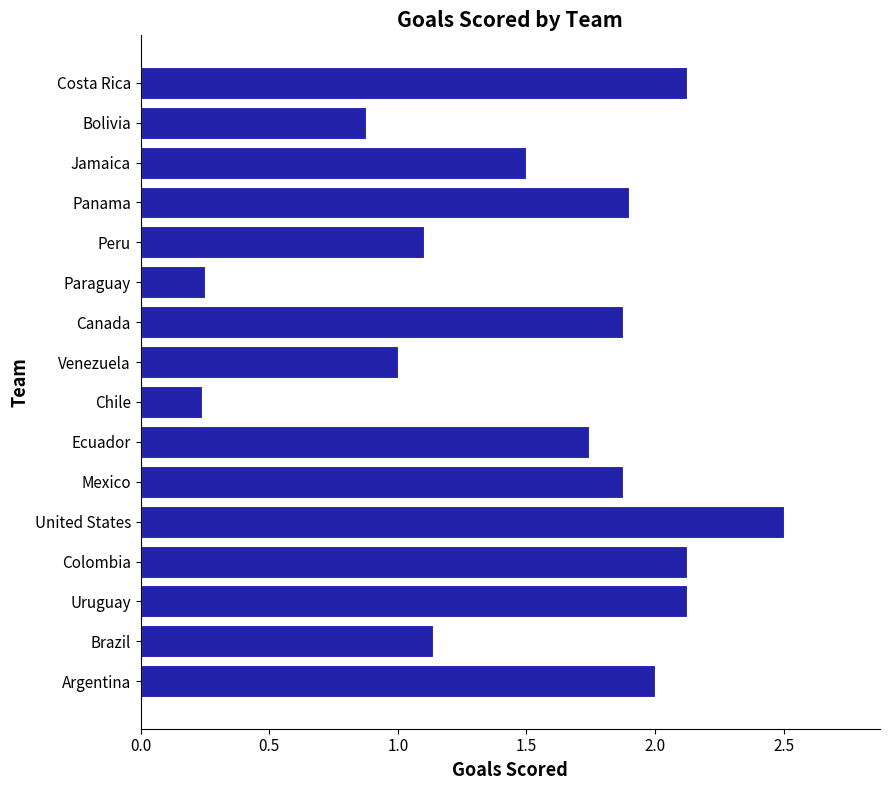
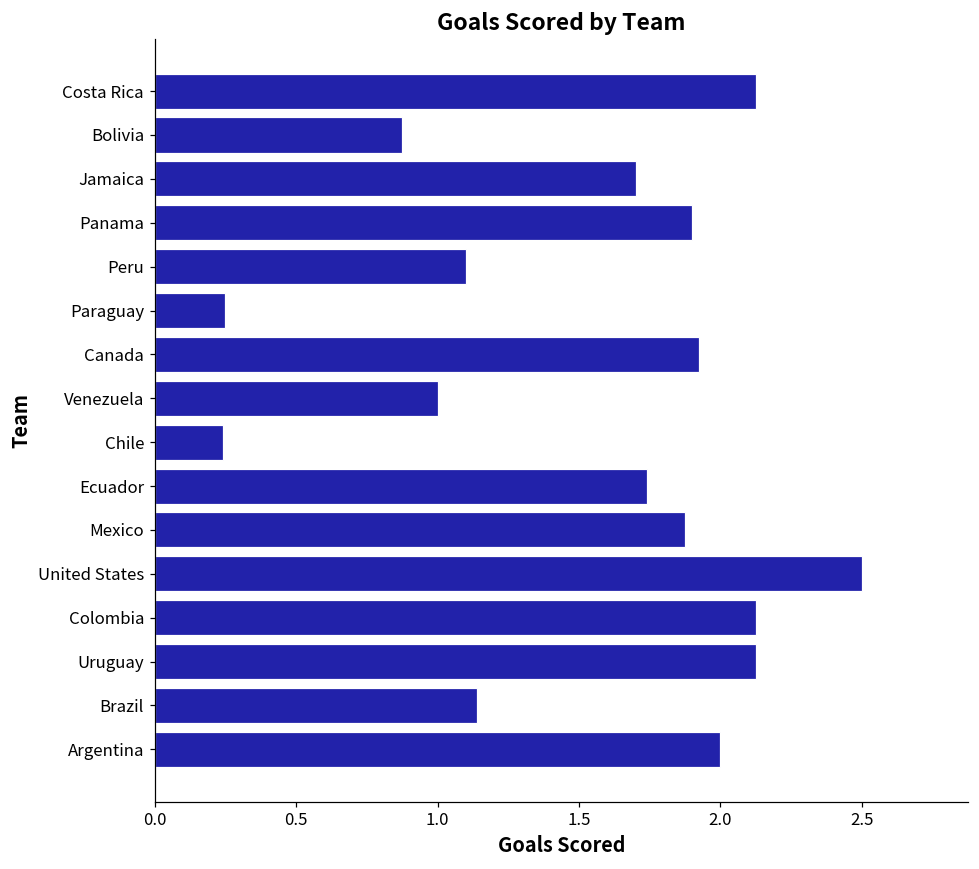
Jamaica: 1.5 -> 1.7
Canada: 1.88 -> 1.93
